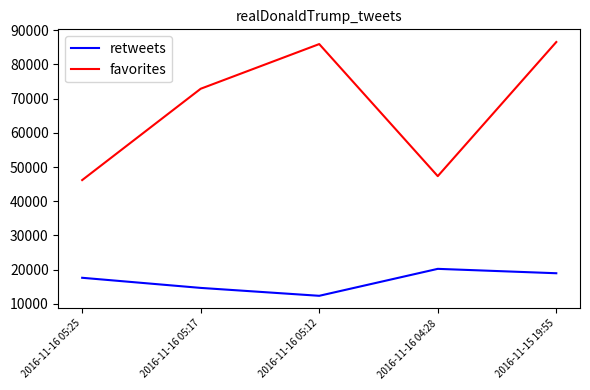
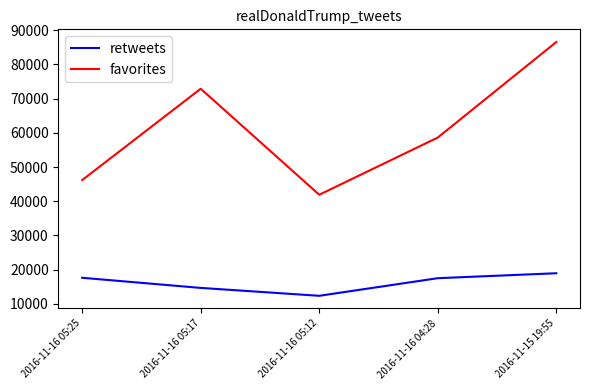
favorites, 2016-11-16 05:12: 86000 -> 42000
retweets, 2016-11-16 04:28: 20000 -> 18000
favorites, 2016-11-16 04:28: 47000 -> 59000
